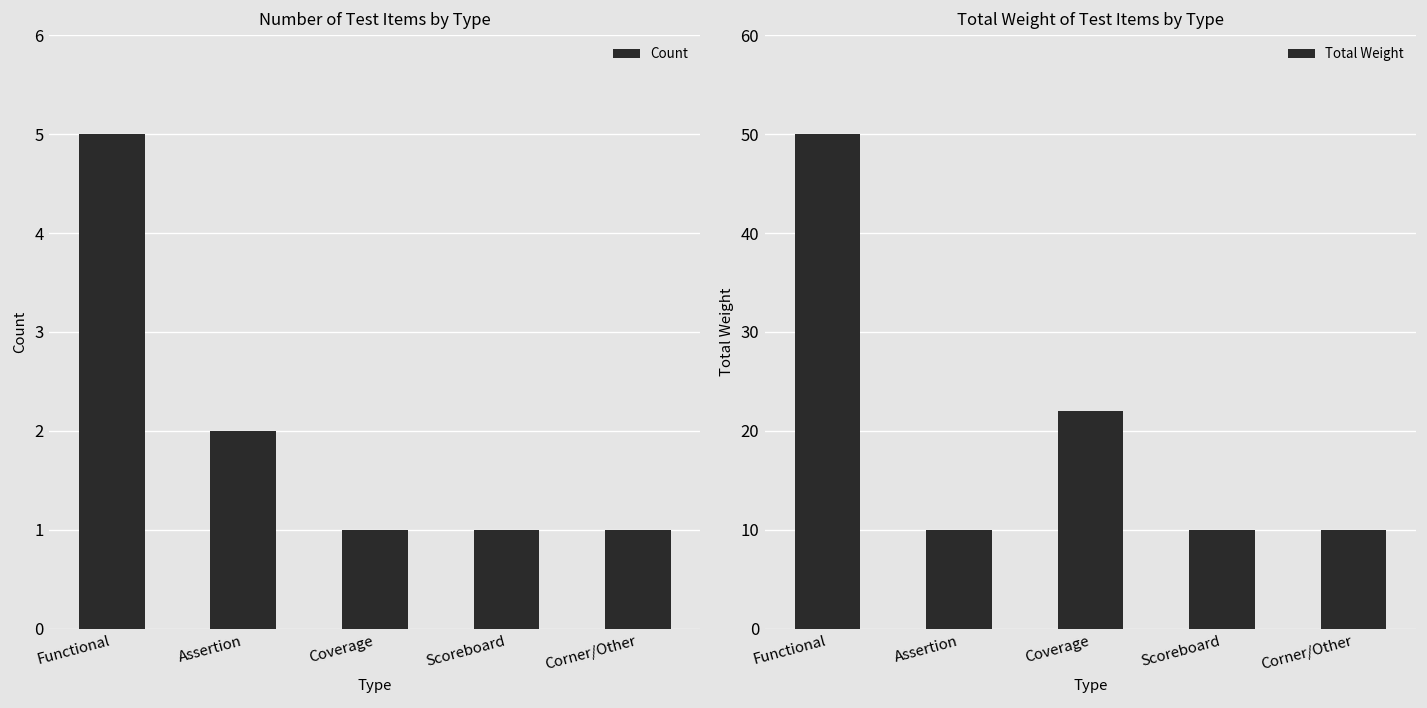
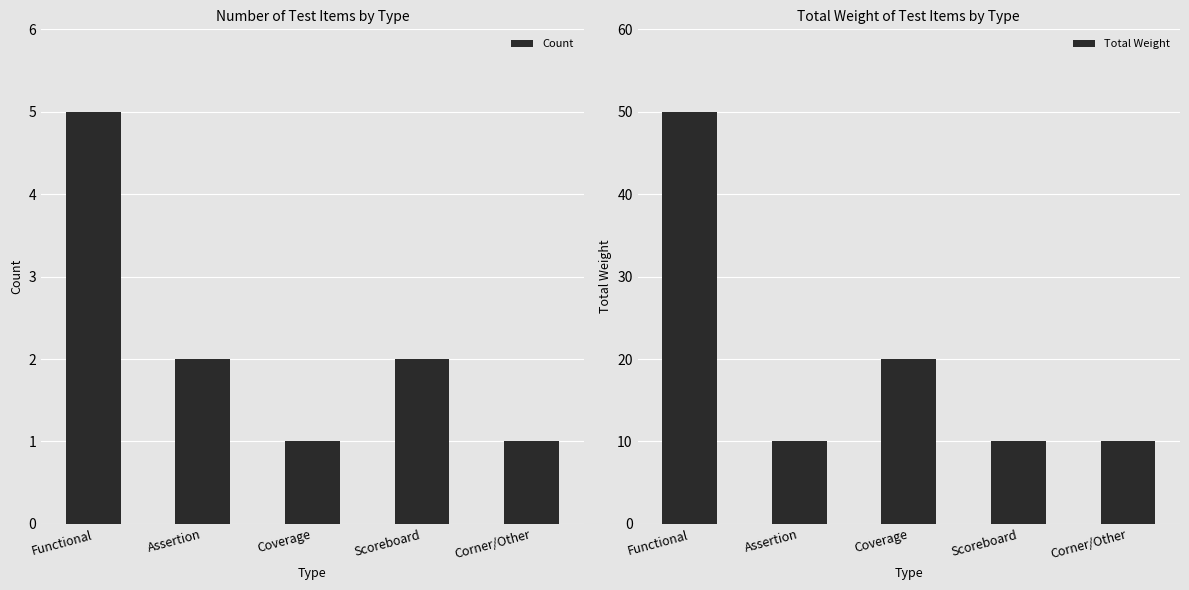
Number of Test Items by Type, Scoreboard: 1 -> 2
Total Weight of Test Items by Type, Coverage: 22 -> 20
